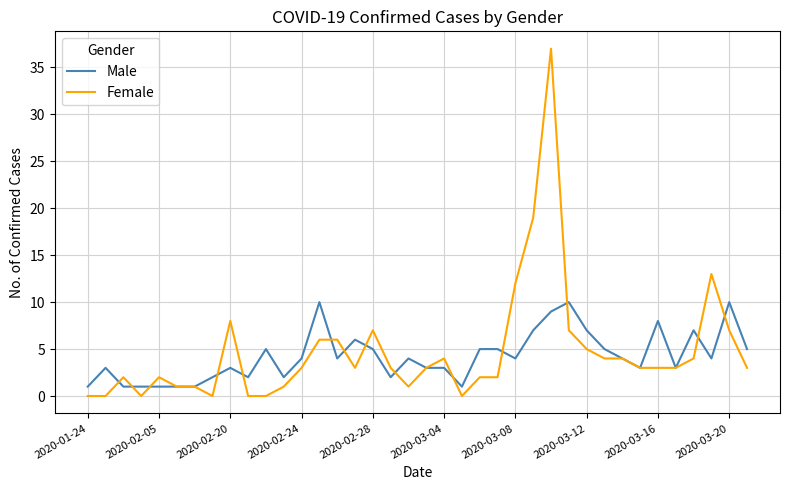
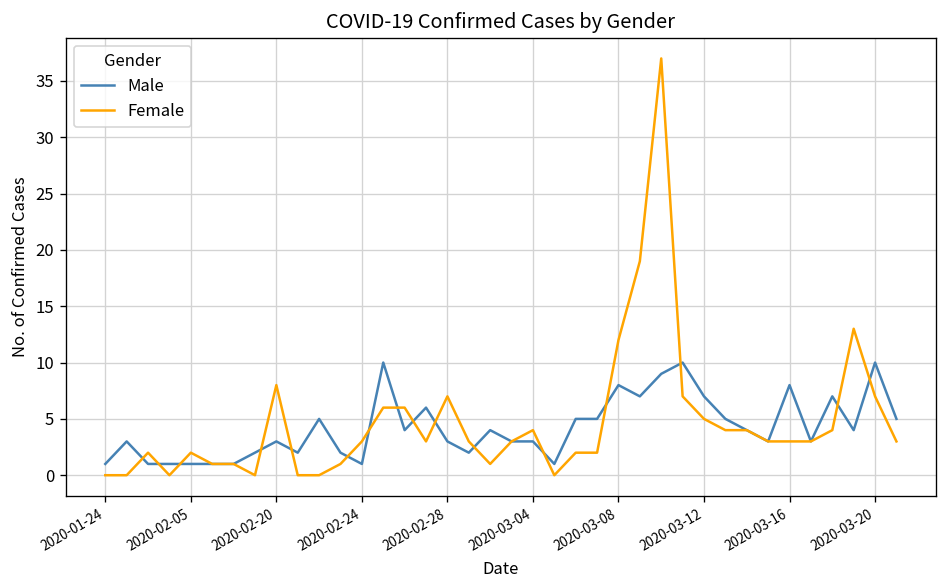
Male, 2020-02-24: 4 -> 1
Male, 2020-02-28: 5 -> 3
Male, 2020-03-08: 4 -> 8
